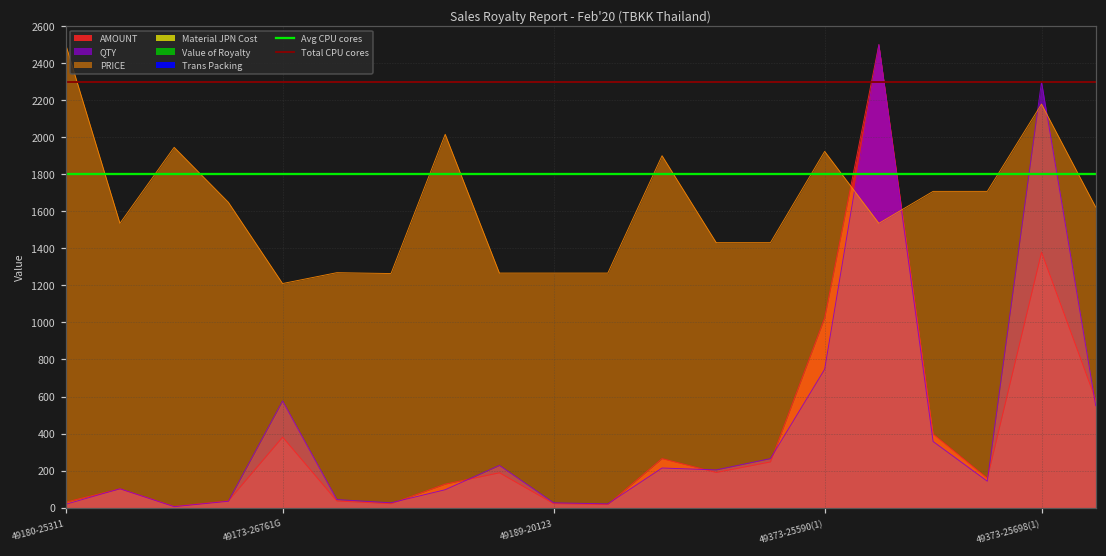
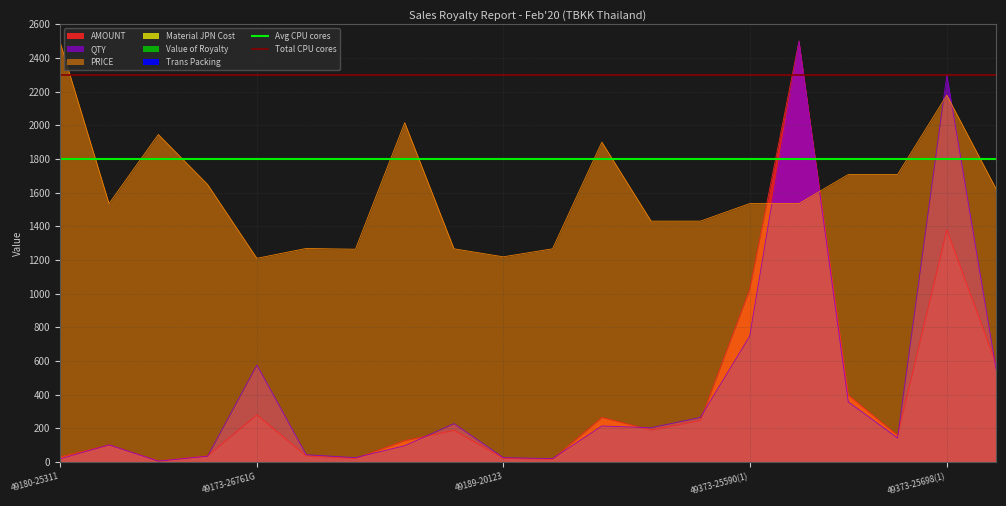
AMOUNT, 49173-26761G: 380 -> 280
PRICE, 49189-20123: 1270 -> 1220
PRICE, 49373-25590(1): 1920 -> 1540
